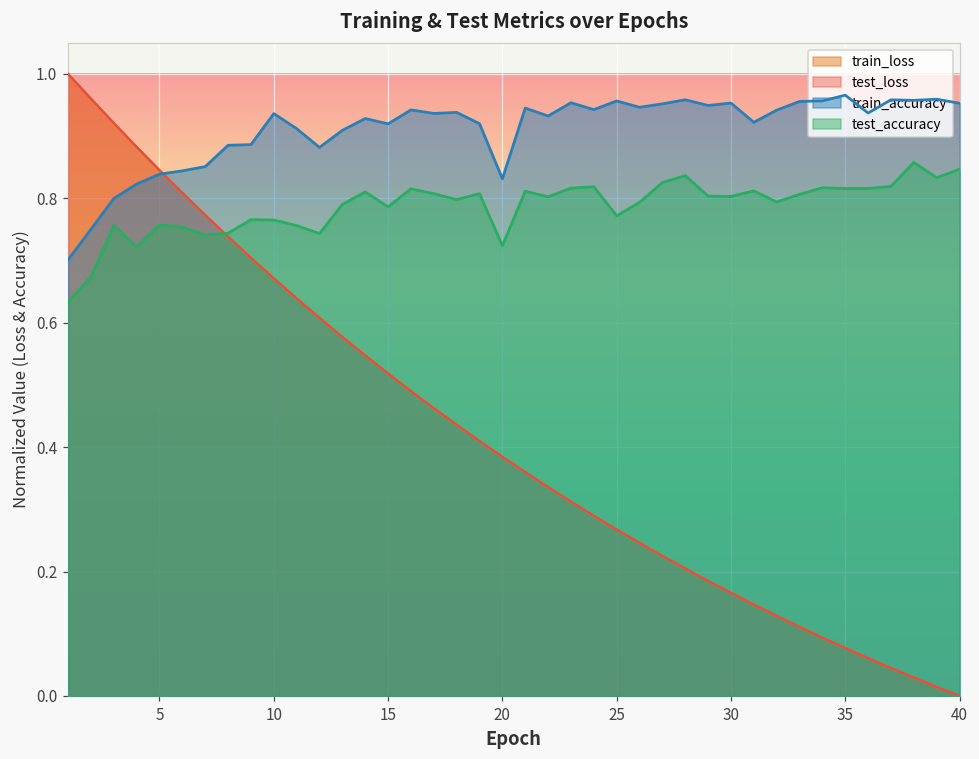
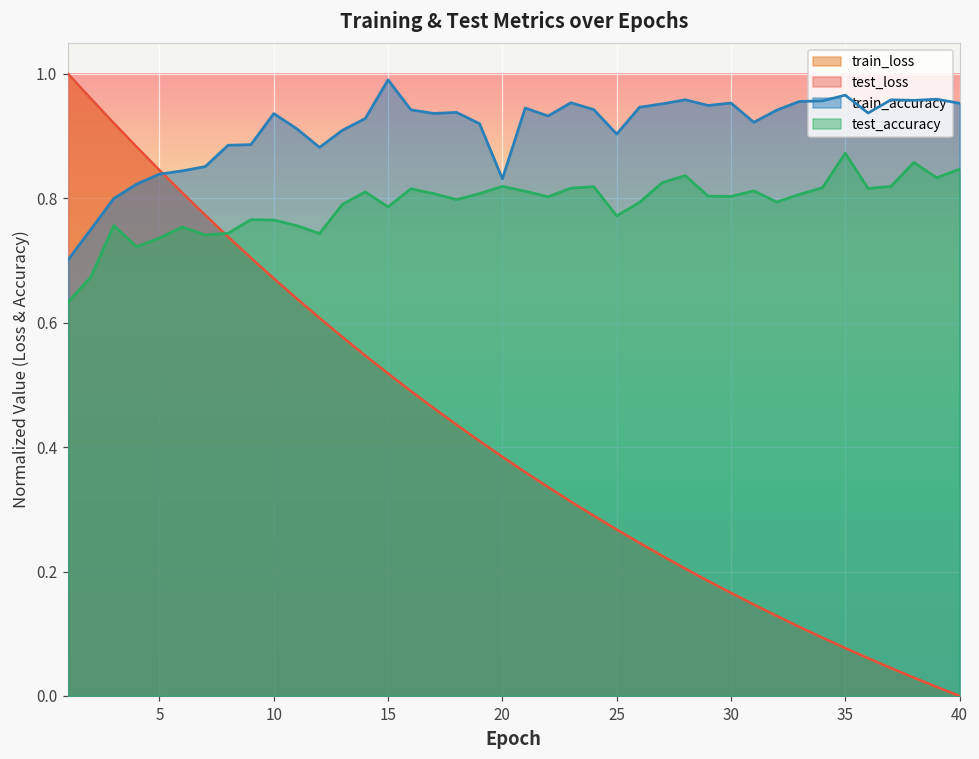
test_accuracy, 5: 0.76 -> 0.74
train_accuracy, 15: 0.92 -> 0.99
test_accuracy, 20: 0.72 -> 0.82
train_accuracy, 25: 0.96 -> 0.90
test_accuracy, 35: 0.82 -> 0.87
